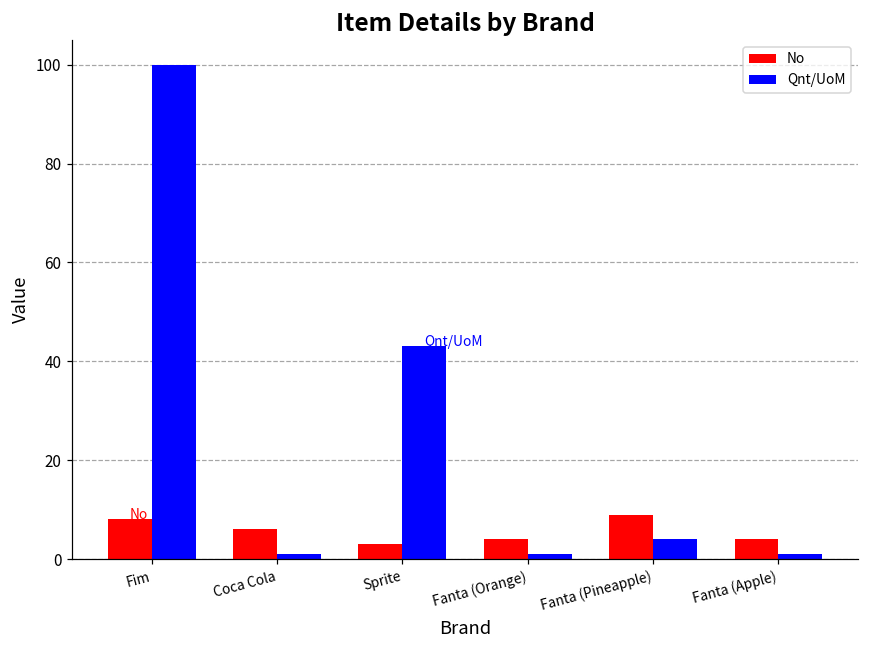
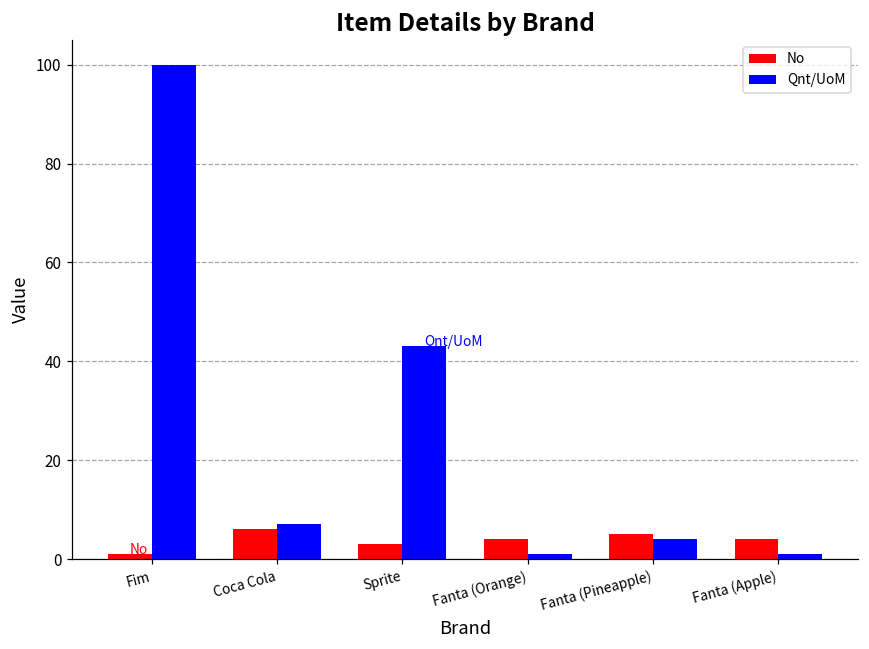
No, Fim: 8 -> 1
Qnt/UoM, Coca Cola: 1 -> 7
No, Fanta (Pineapple): 9 -> 5
